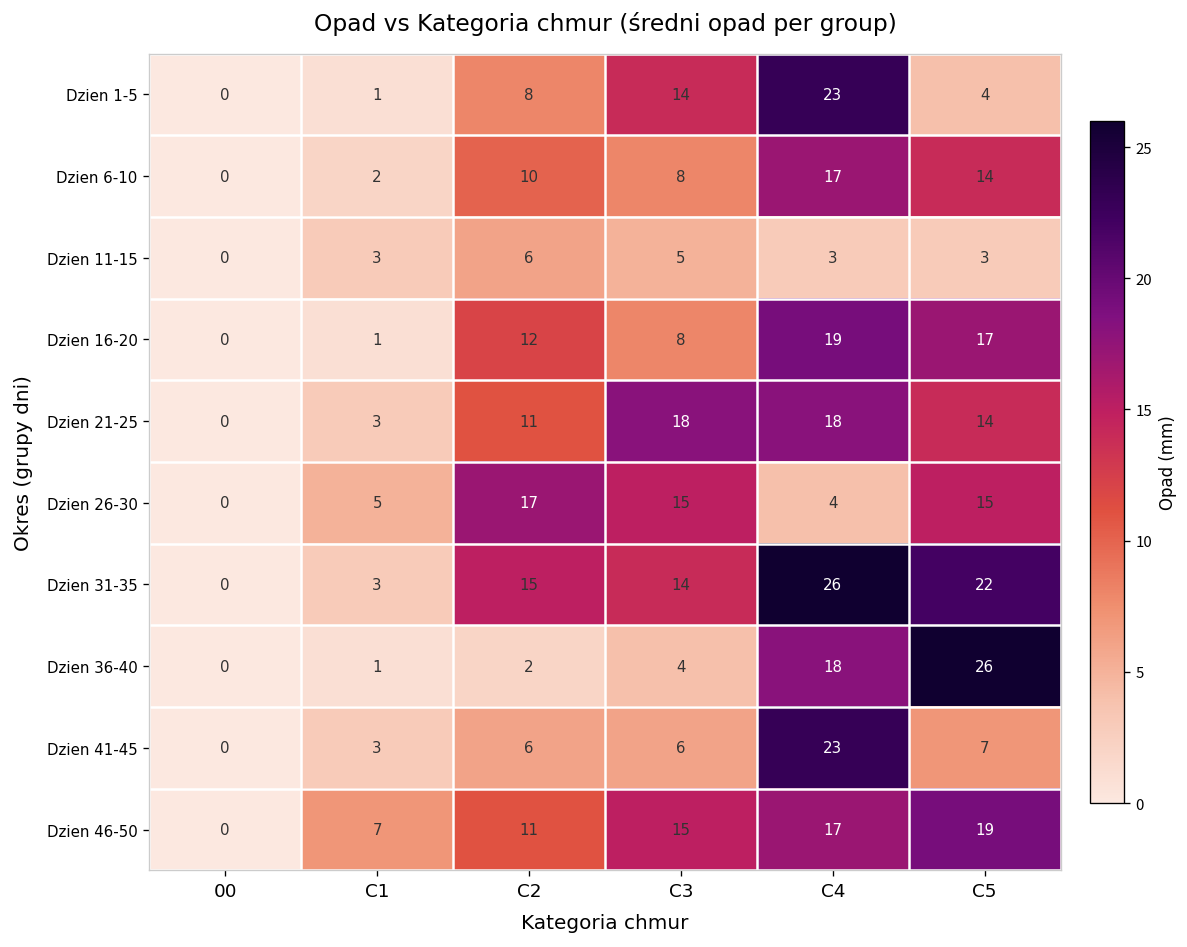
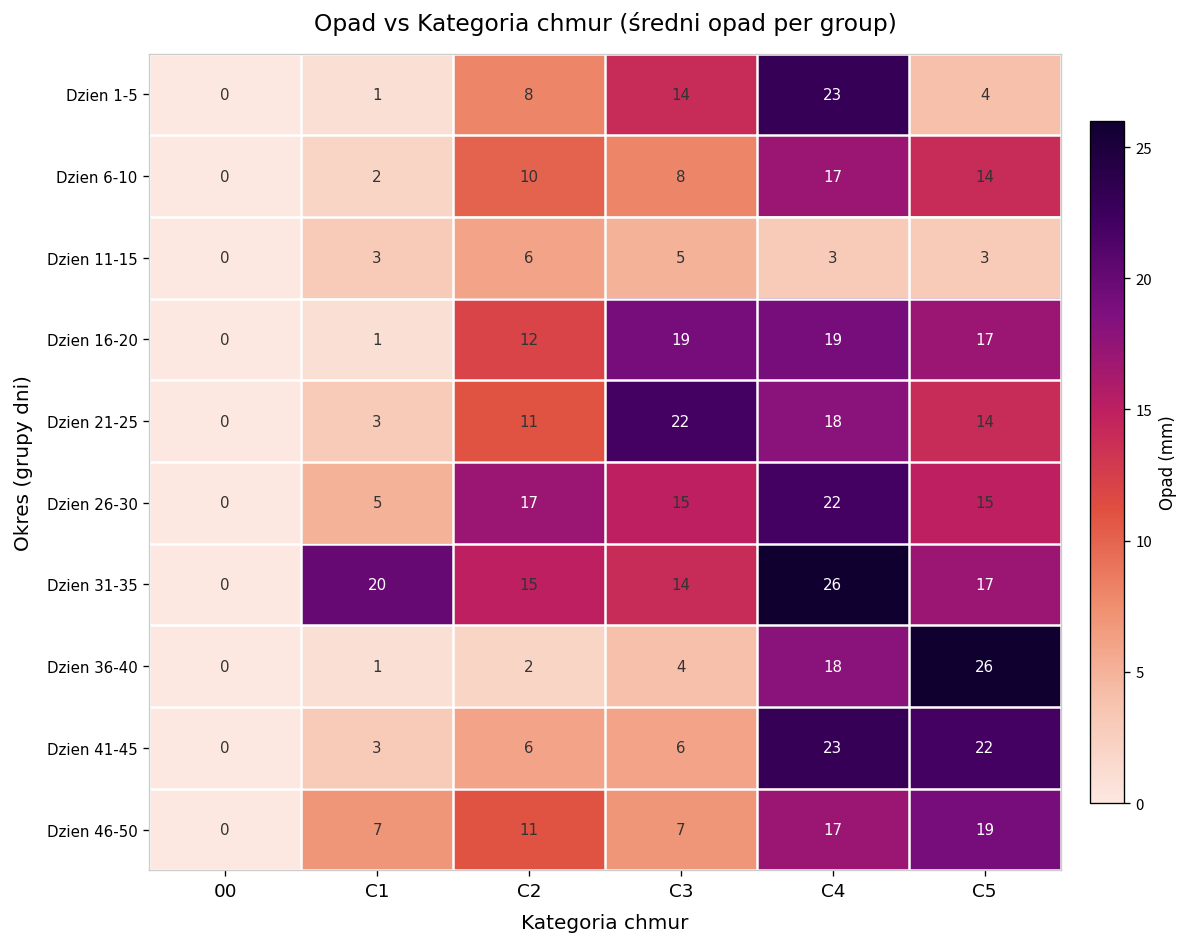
Dzien 16-20, C3: 8 -> 19
Dzien 21-25, C3: 18 -> 22
Dzien 26-30, C4: 4 -> 22
Dzien 31-35, C1: 3 -> 20
Dzien 31-35, C5: 22 -> 17
Dzien 41-45, C5: 7 -> 22
Dzien 46-50, C3: 15 -> 7
